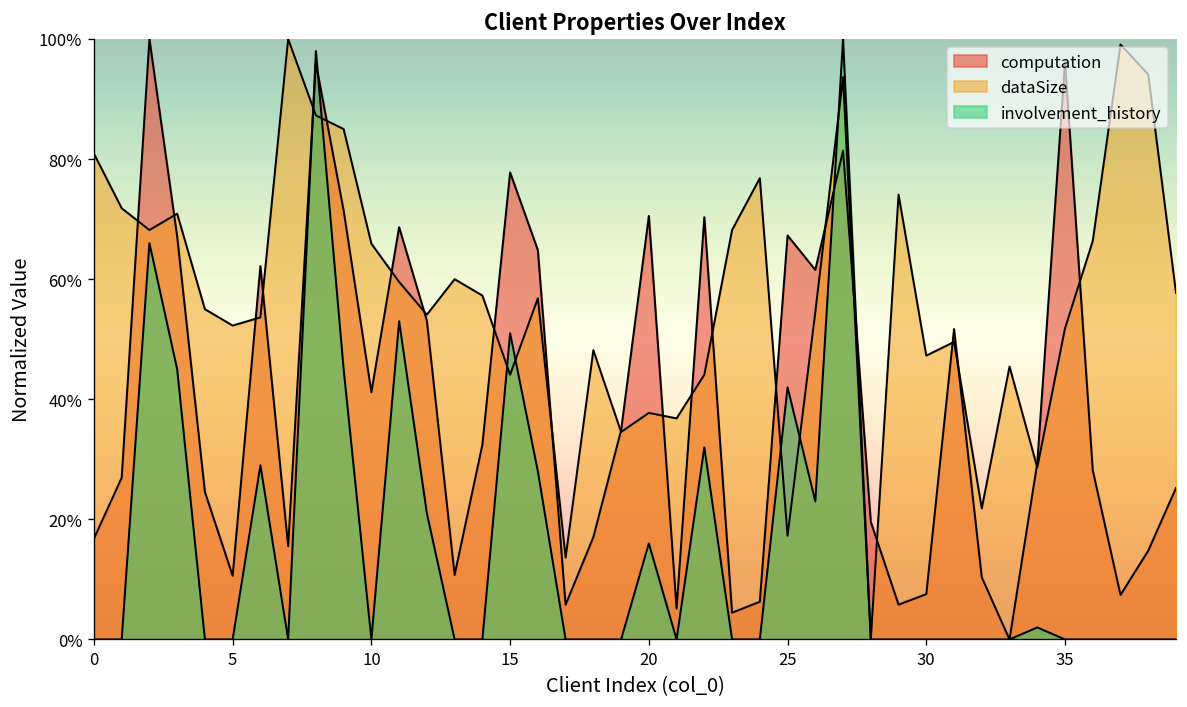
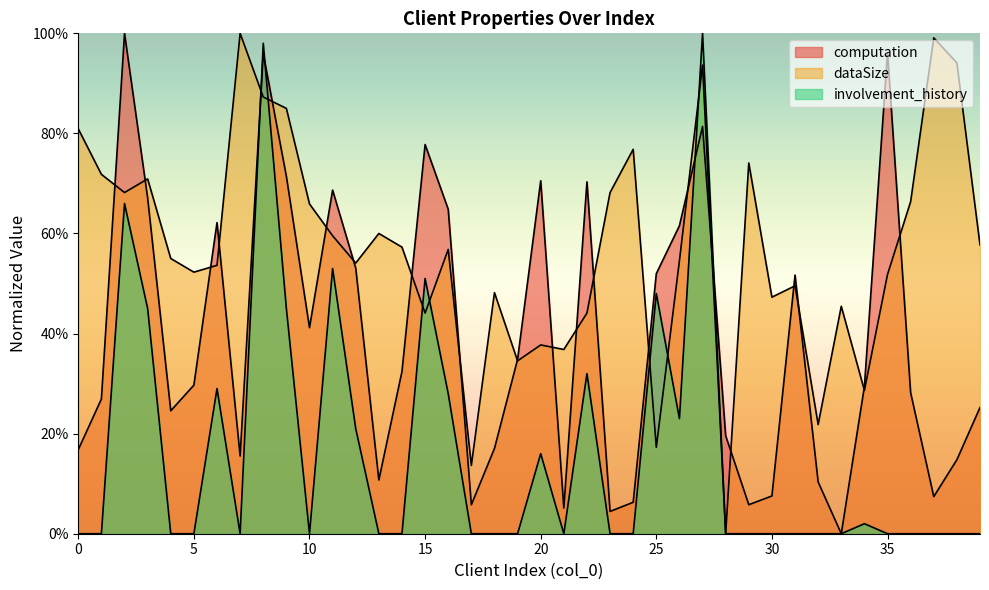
computation, 5: 11% -> 30%
computation, 25: 67% -> 52%
involvement_history, 25: 42% -> 48%
